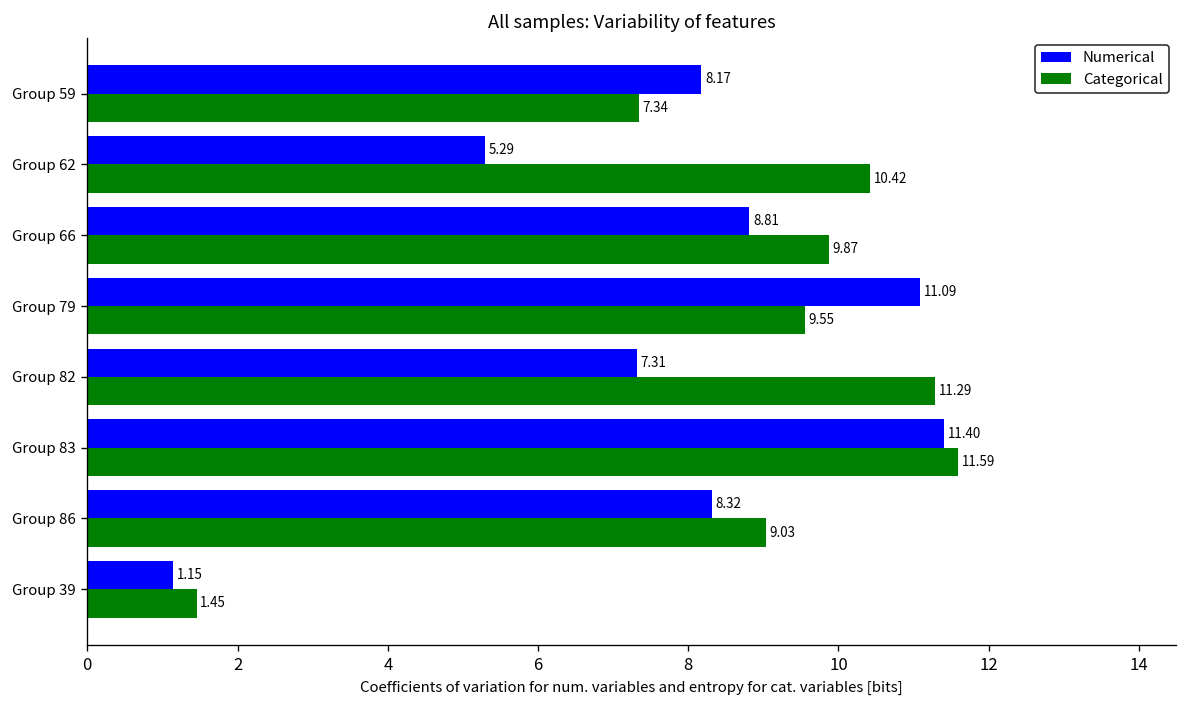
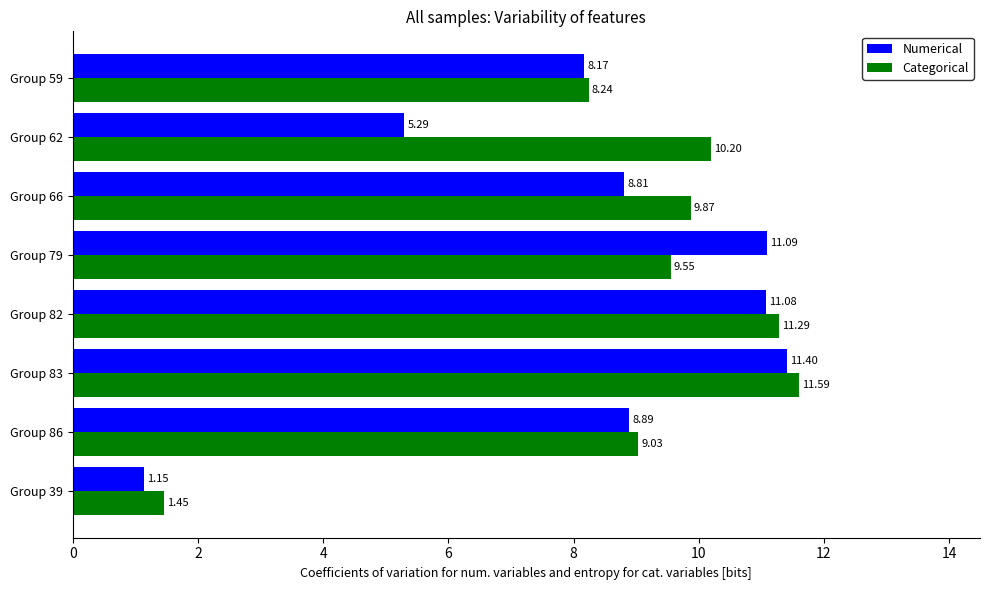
Categorical, Group 59: 7.34 -> 8.24
Categorical, Group 62: 10.42 -> 10.20
Numerical, Group 82: 7.31 -> 11.08
Numerical, Group 86: 8.32 -> 8.89
